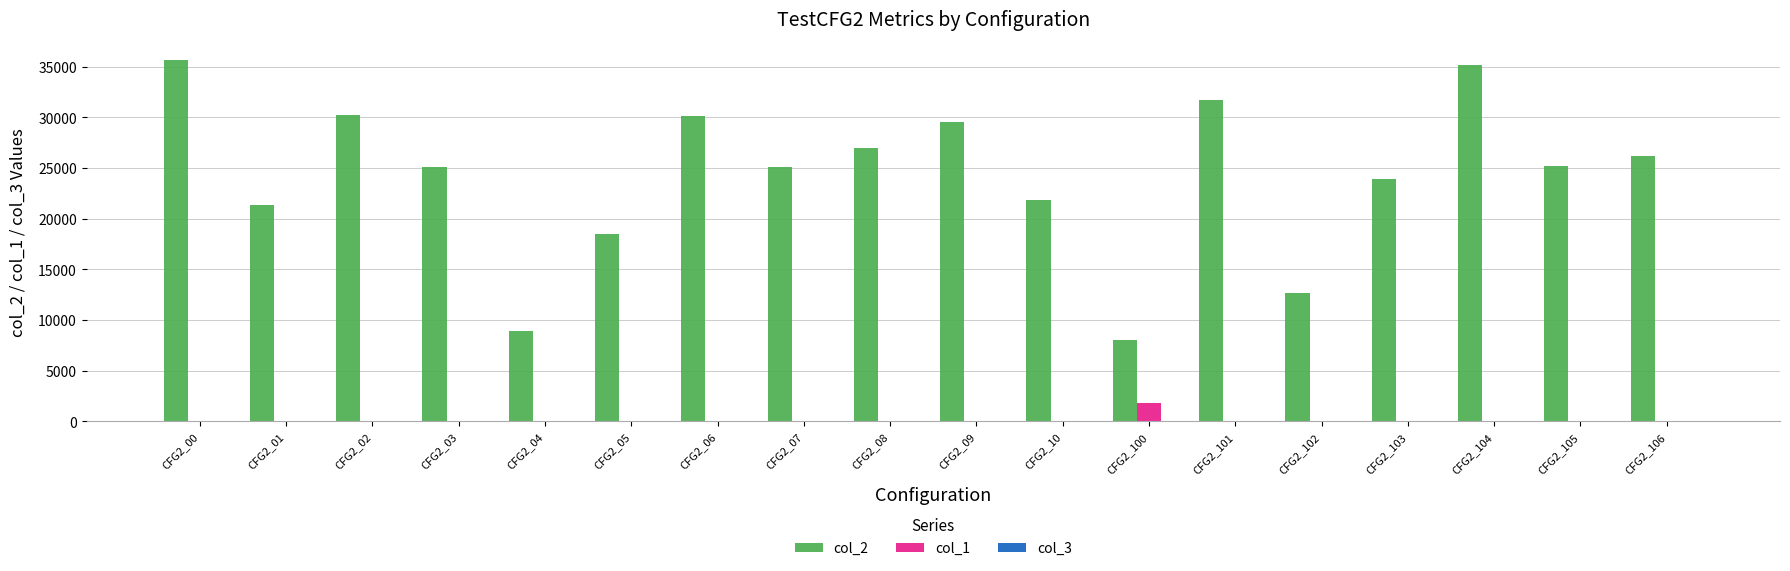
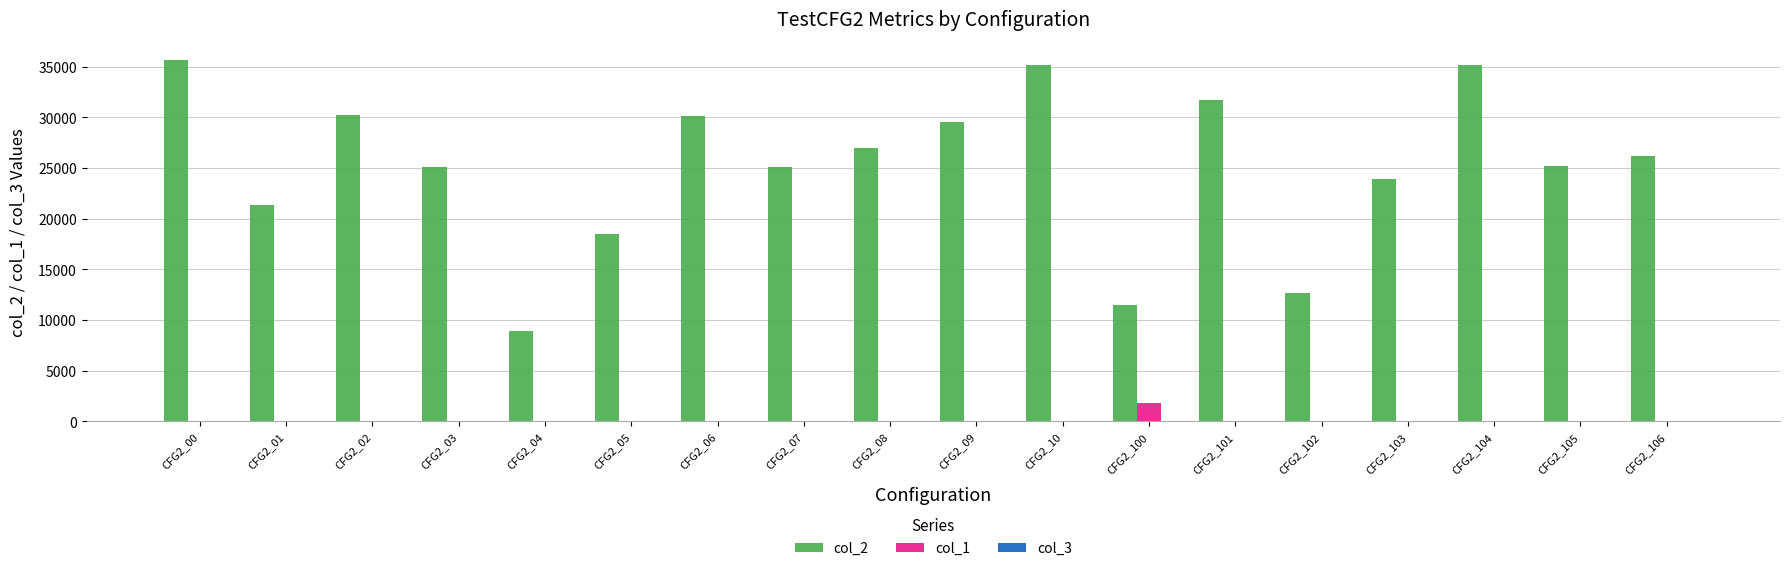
col_2, CFG2_10: 21800 -> 35200
col_2, CFG2_100: 8000 -> 11500
